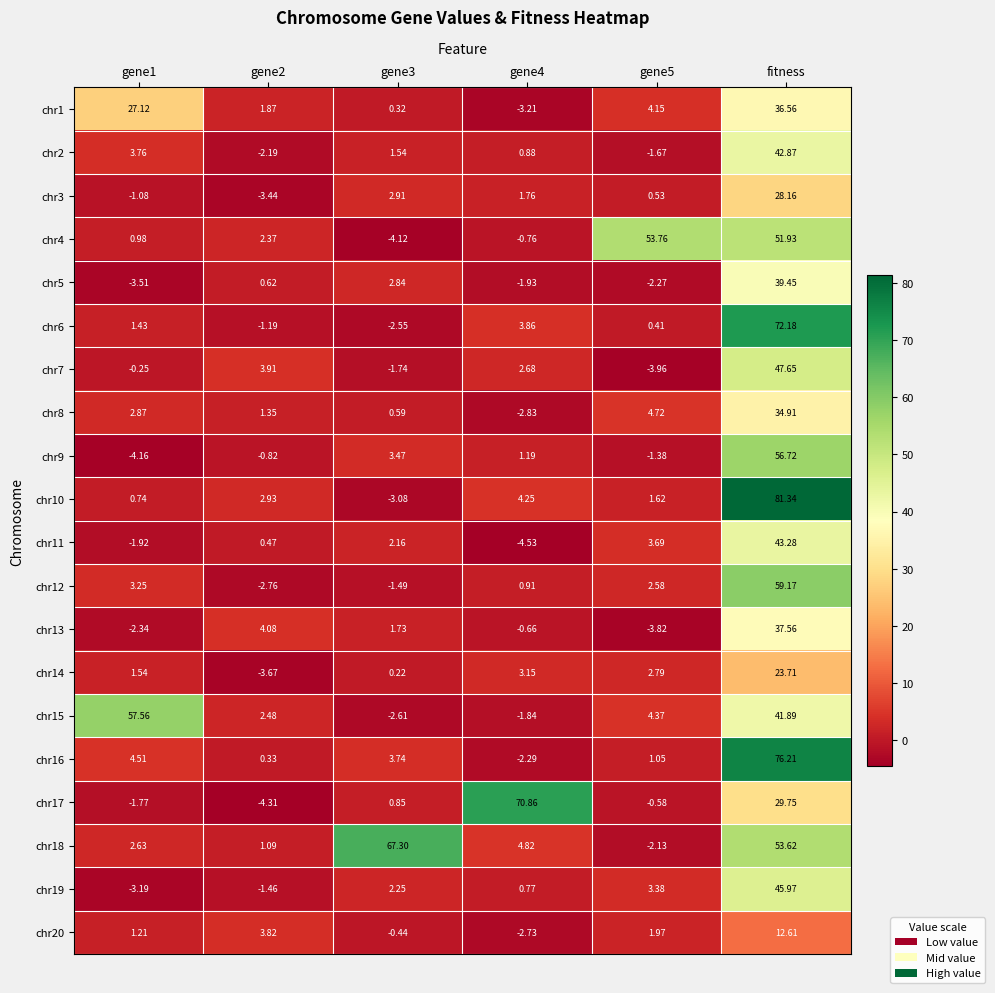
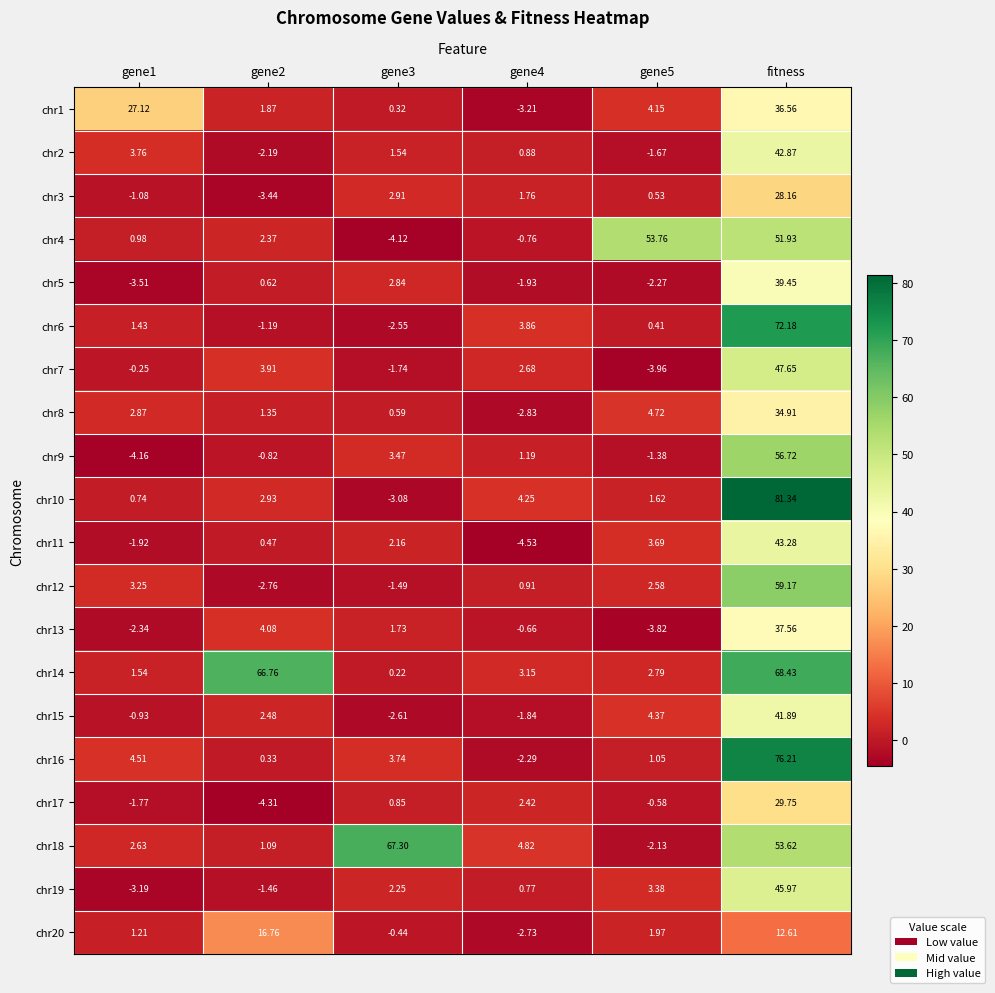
chr14, gene2: -3.67 -> 66.76
chr14, fitness: 23.71 -> 68.43
chr15, gene1: 57.56 -> -0.93
chr17, gene4: 70.86 -> 2.42
chr20, gene2: 3.82 -> 16.76
